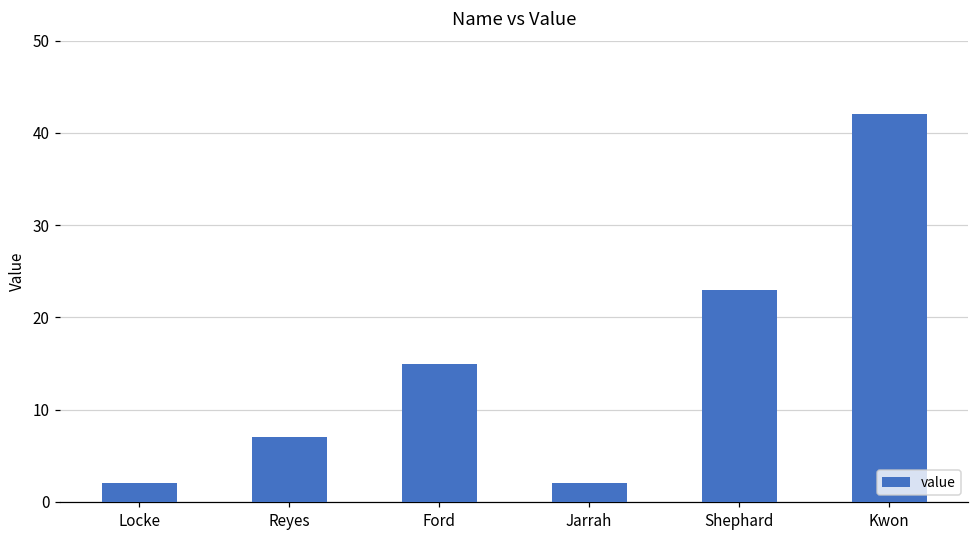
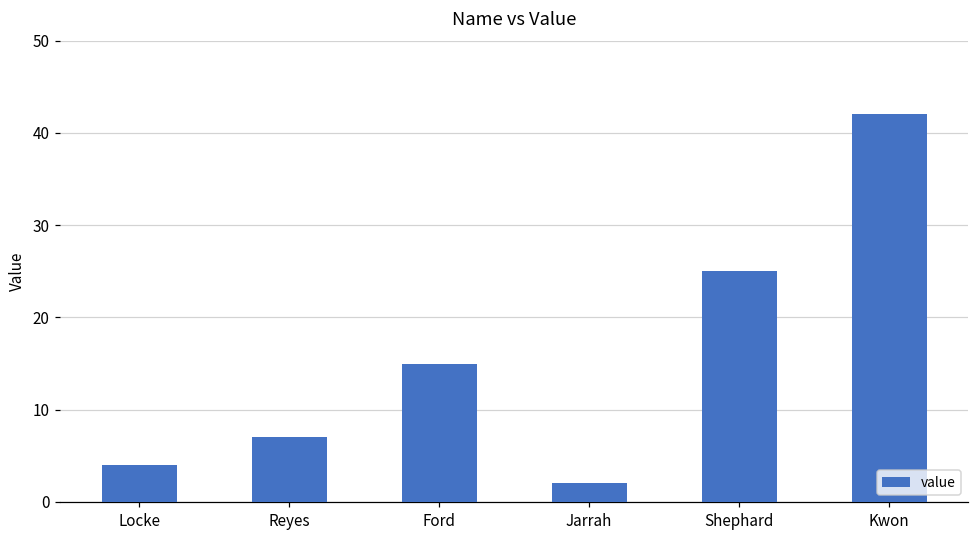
Locke: 2 -> 4
Shephard: 23 -> 25
